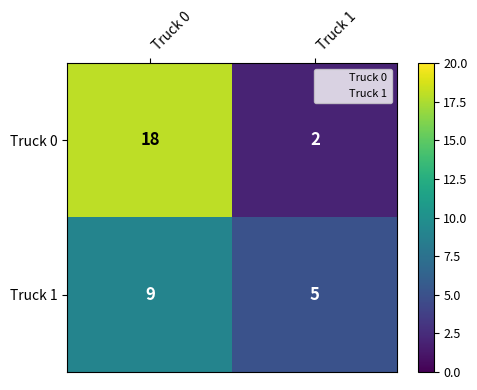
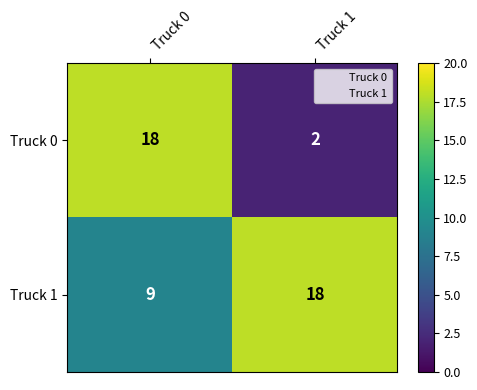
Truck 1, Truck 1: 5 -> 18
